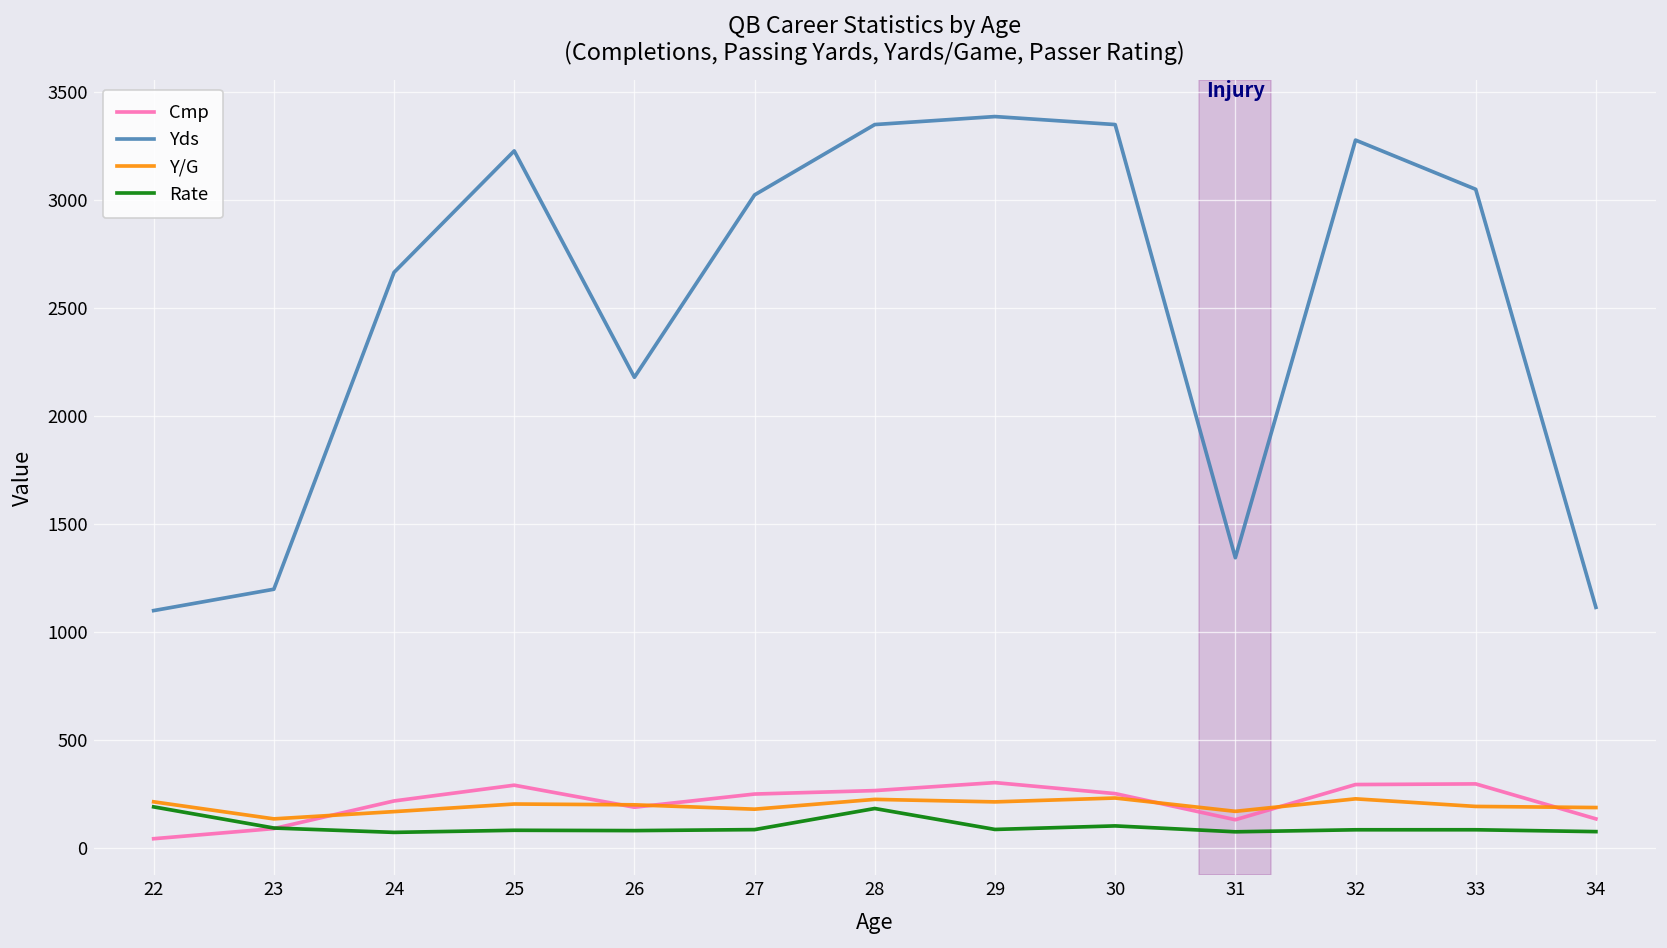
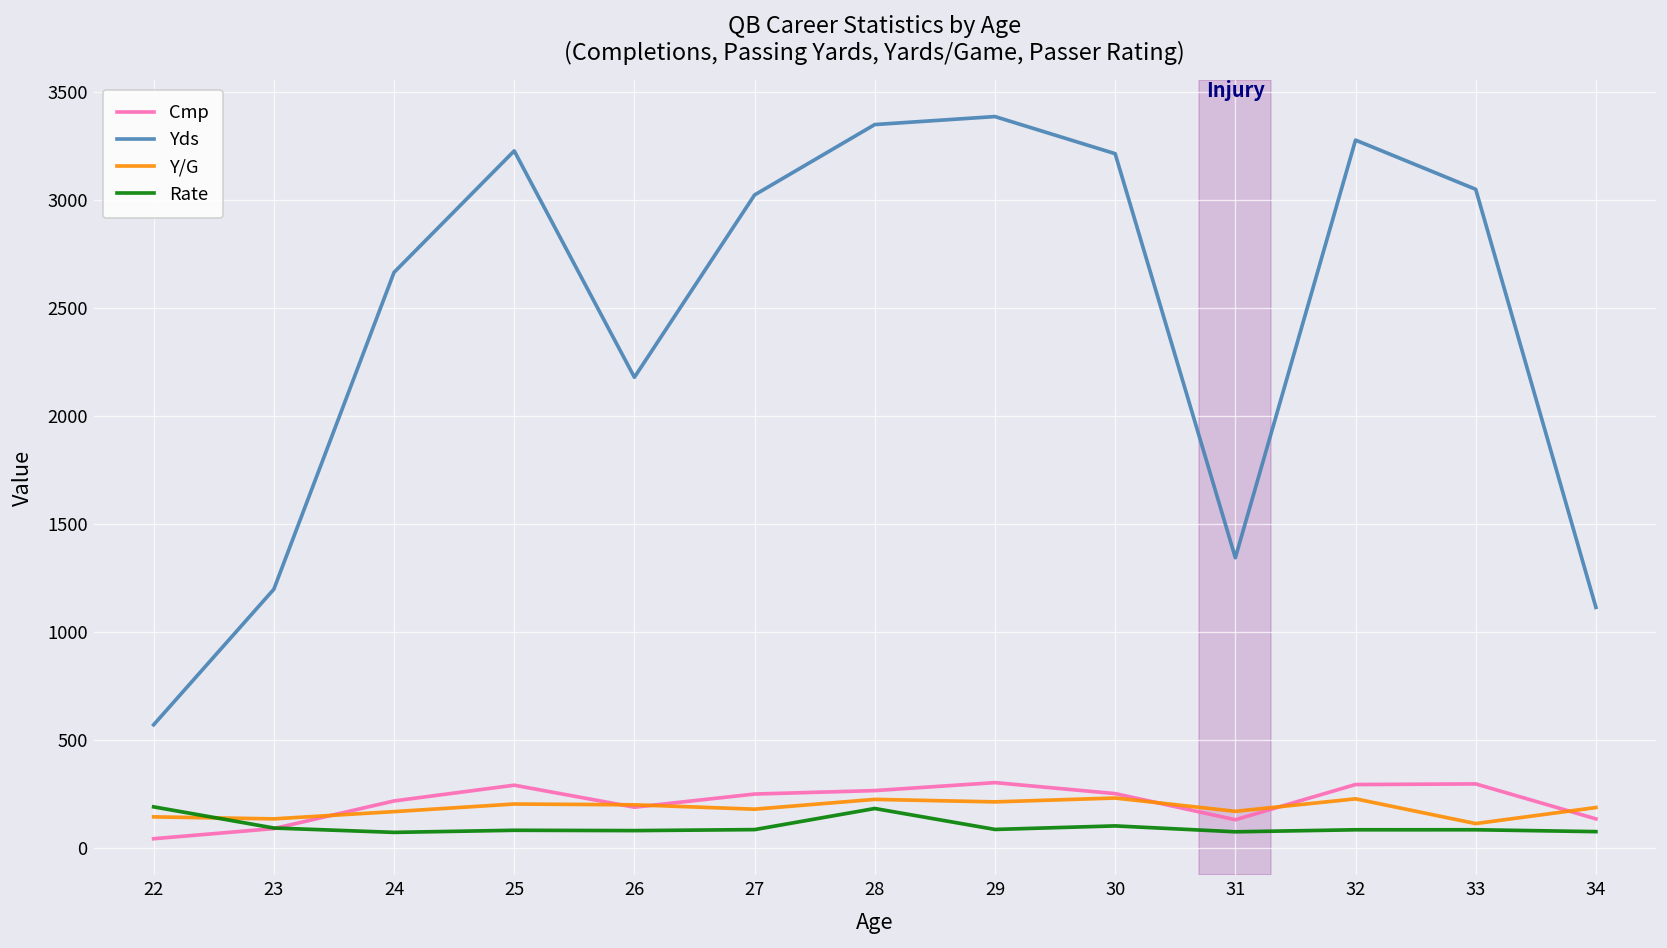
Yds, 22: 1100 -> 570
Y/G, 22: 210 -> 140
Yds, 30: 3350 -> 3220
Y/G, 33: 190 -> 110
